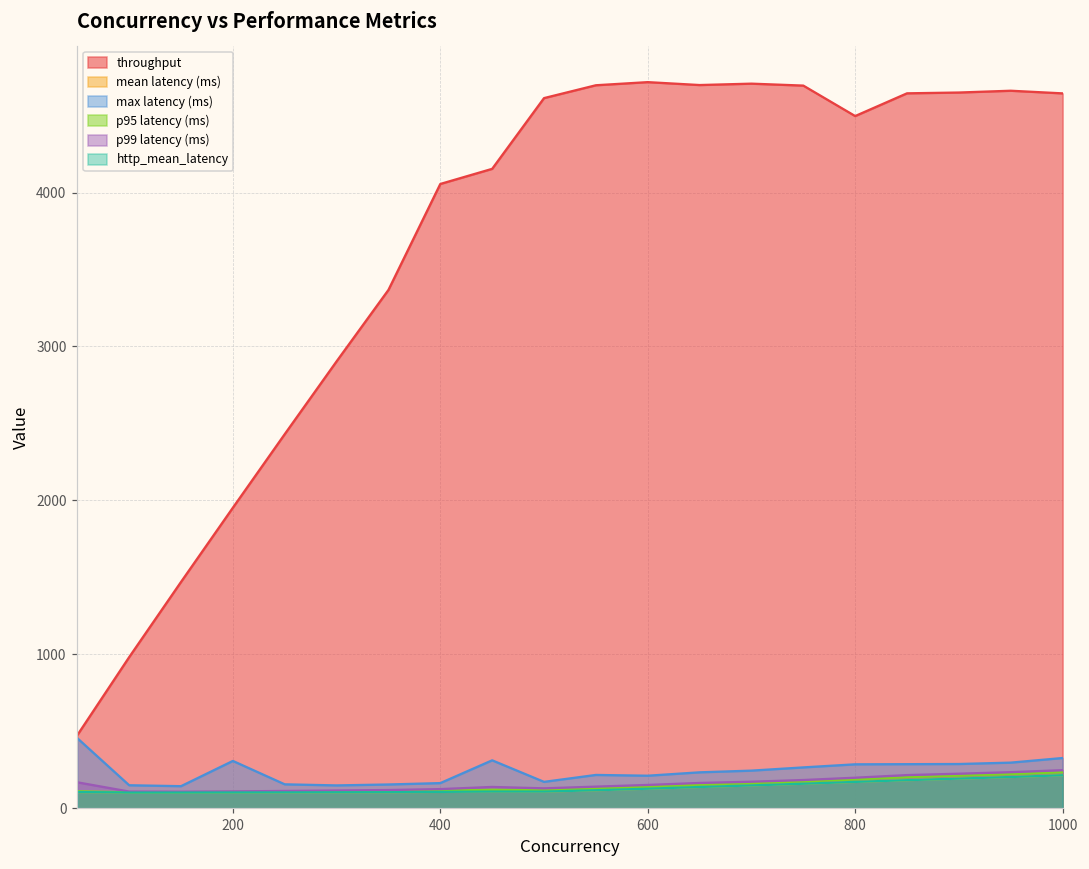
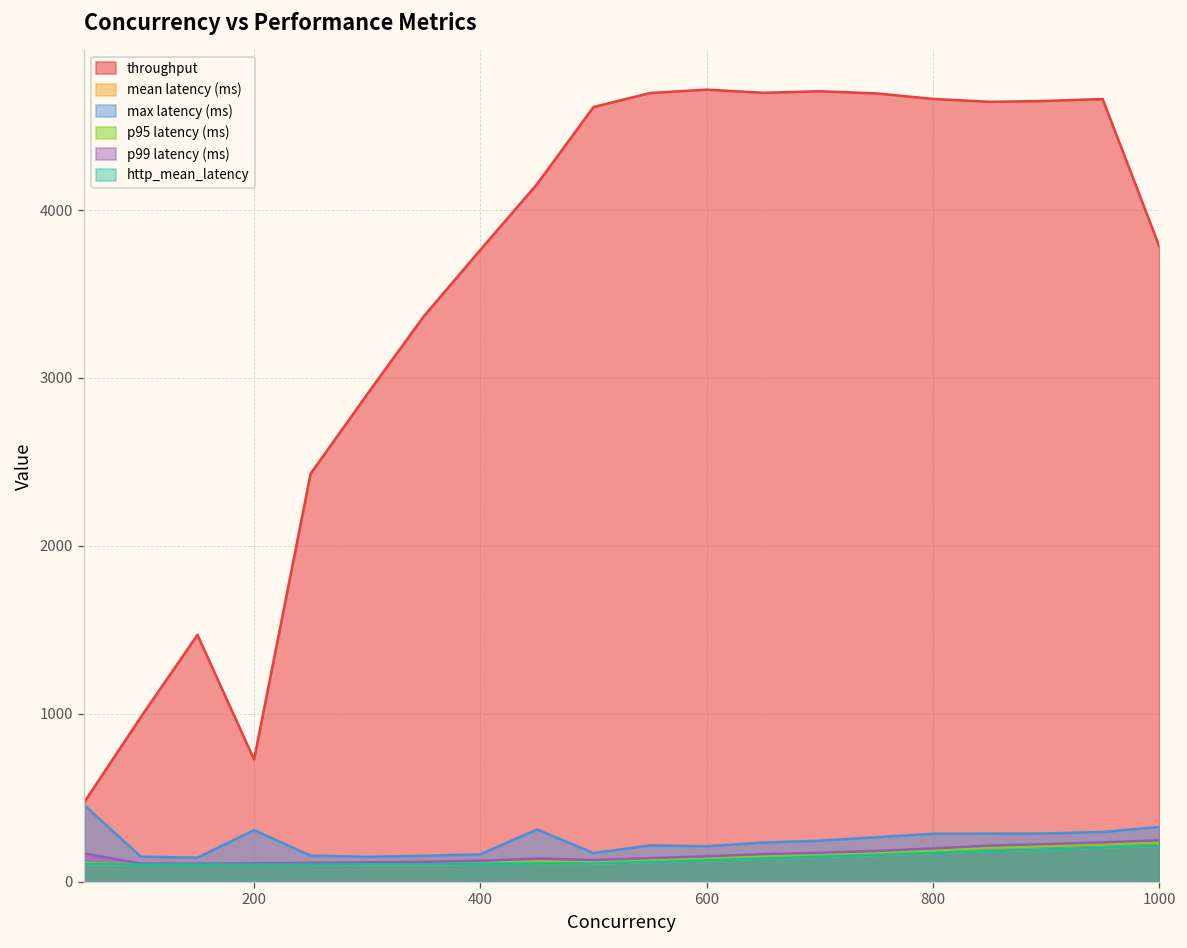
throughput, 200: 1950 -> 730
throughput, 400: 4060 -> 3760
throughput, 800: 4500 -> 4660
throughput, 1000: 4640 -> 3790
